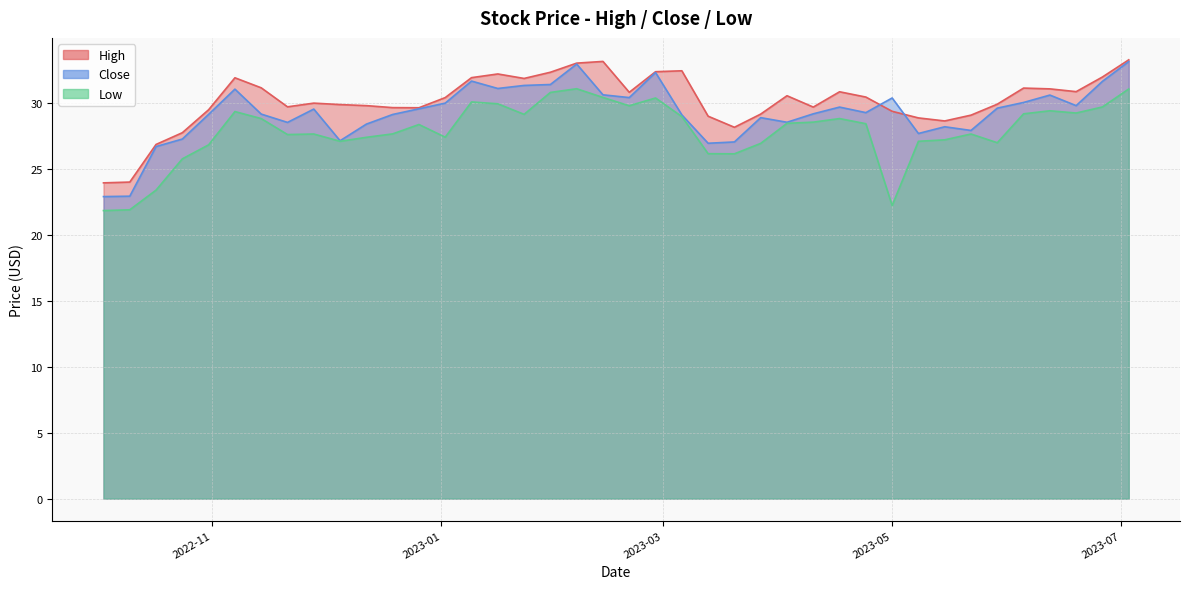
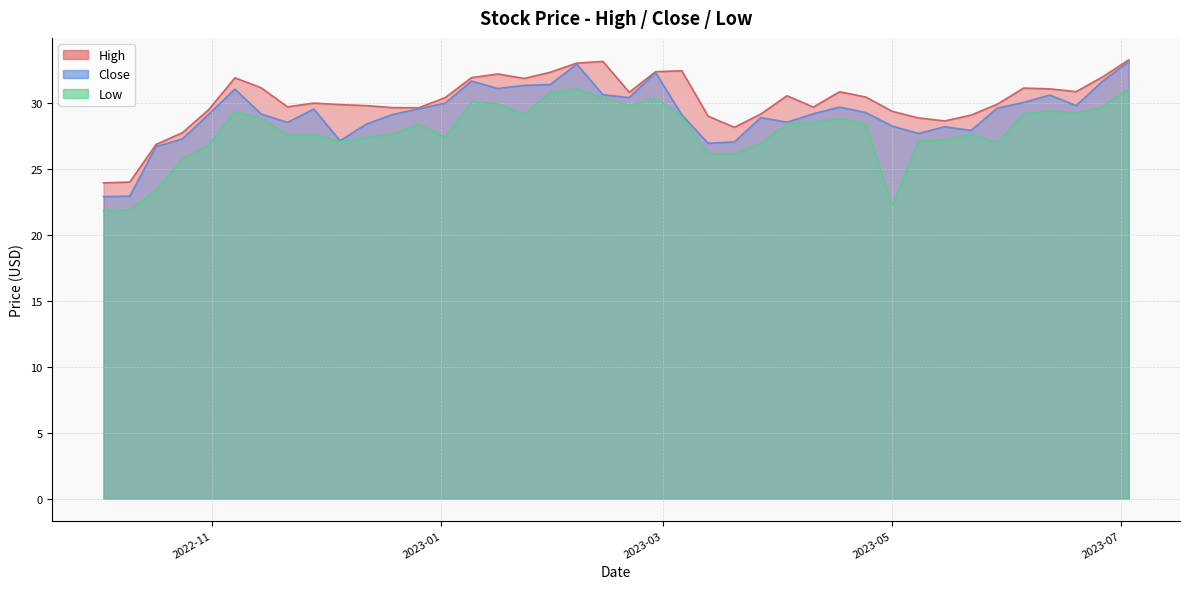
Close, 2023-05: 30.4 -> 28.2
